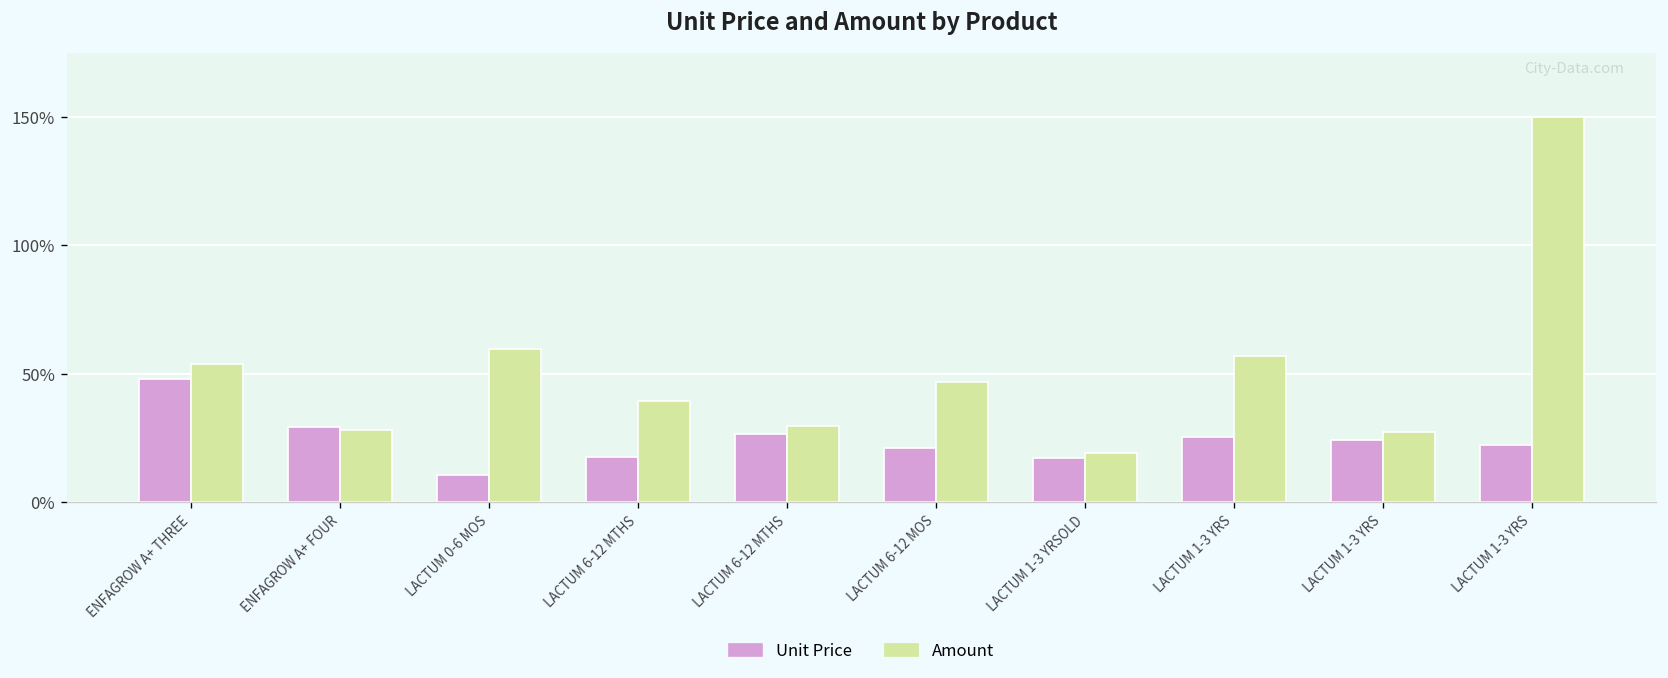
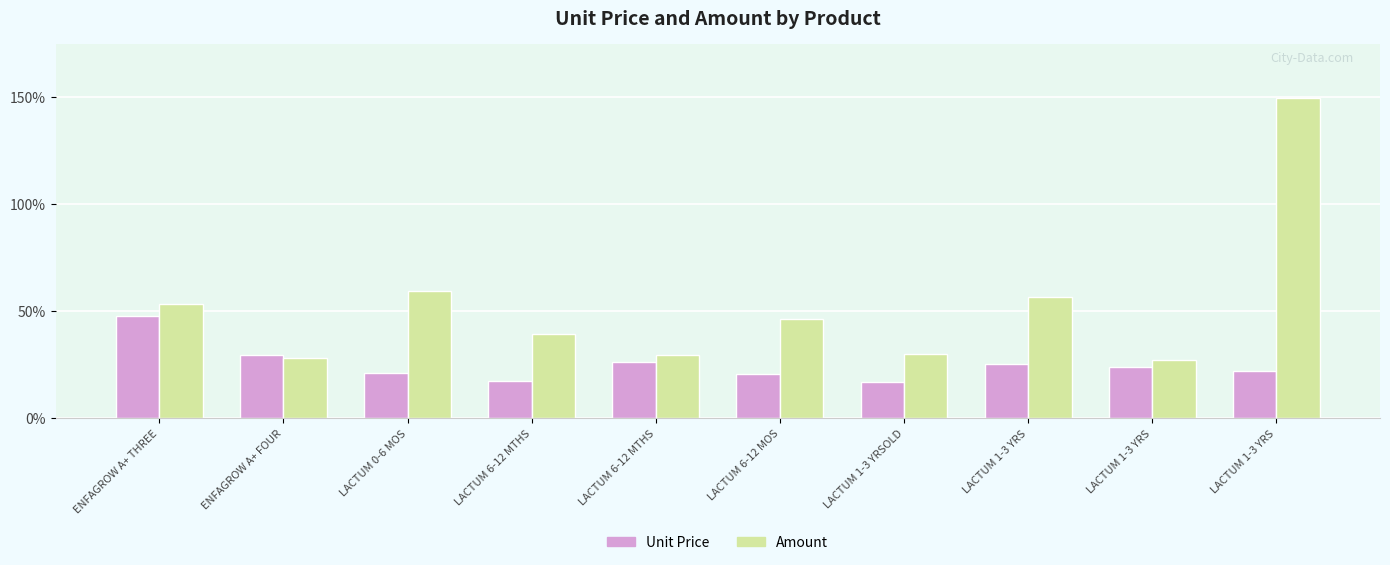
Unit Price, LACTUM 0-6 MOS: 10% -> 21%
Amount, LACTUM 1-3 YRSOLD: 19% -> 30%
